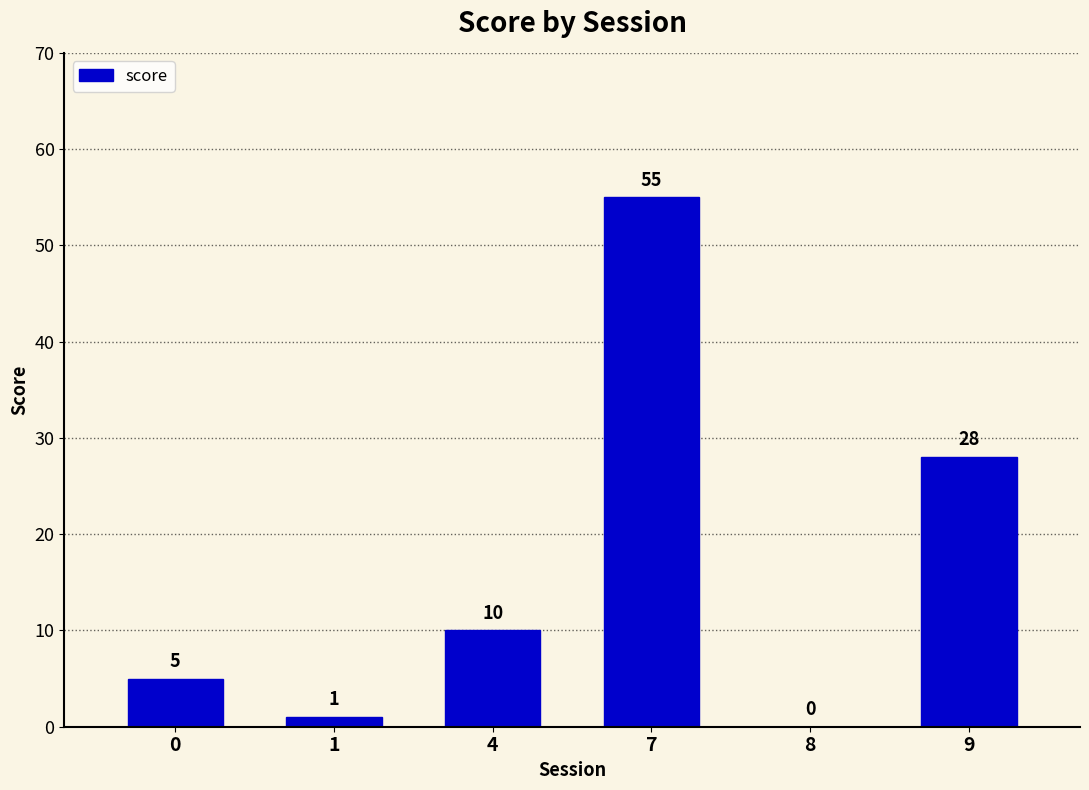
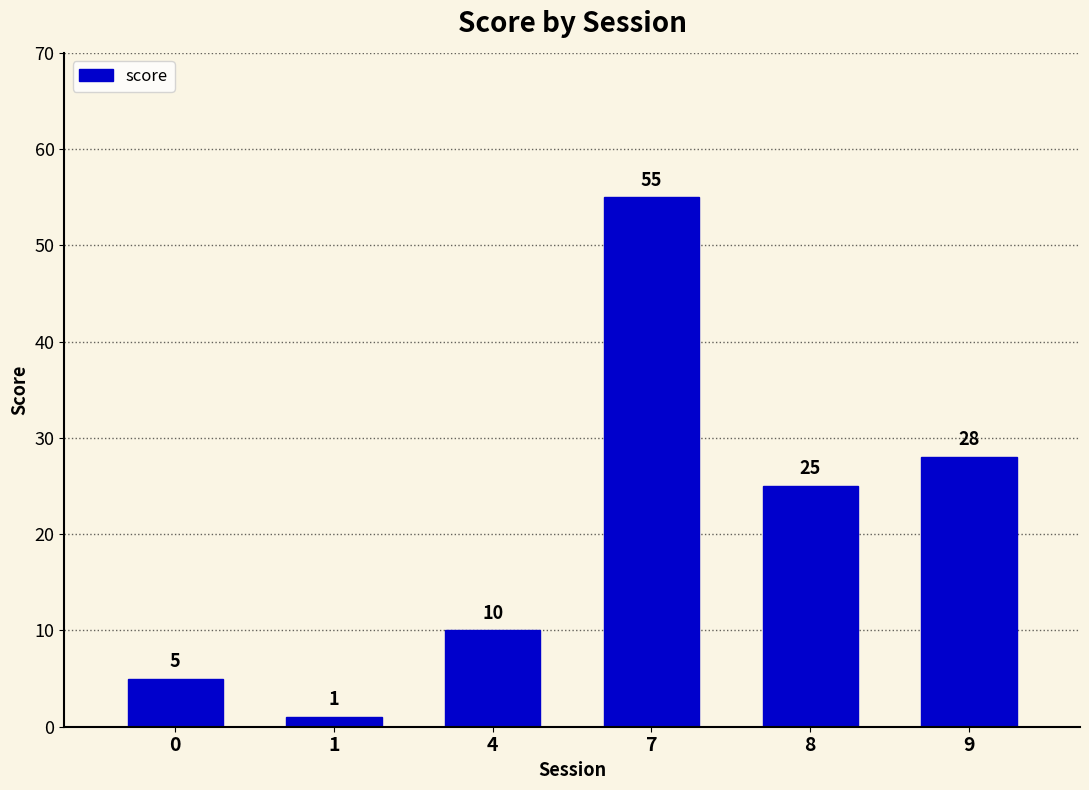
8: 0 -> 25
